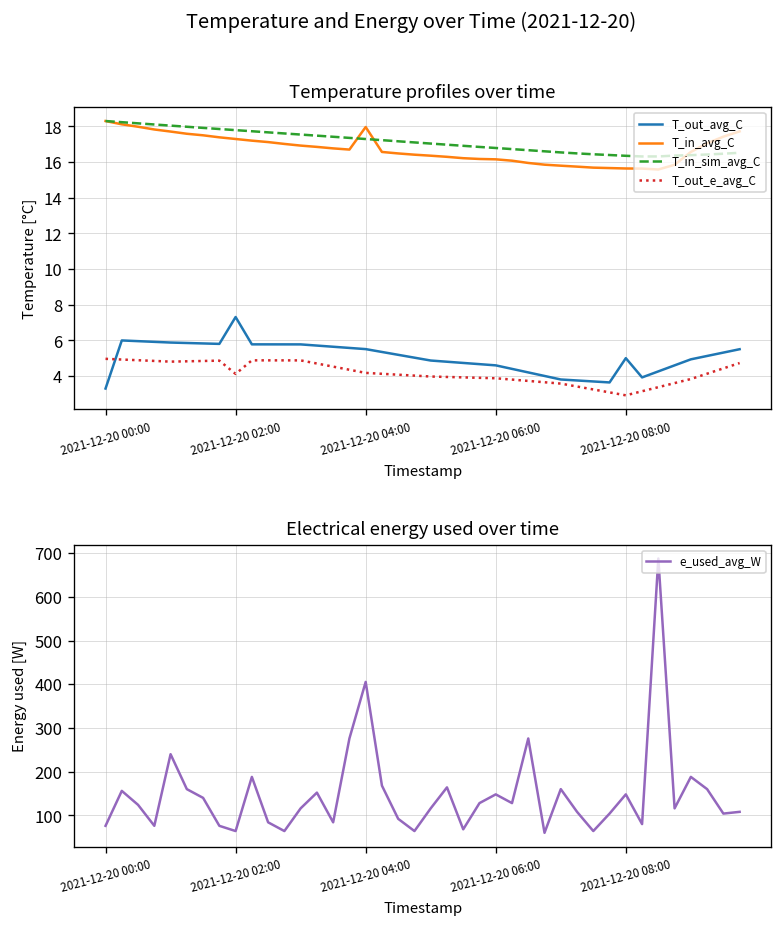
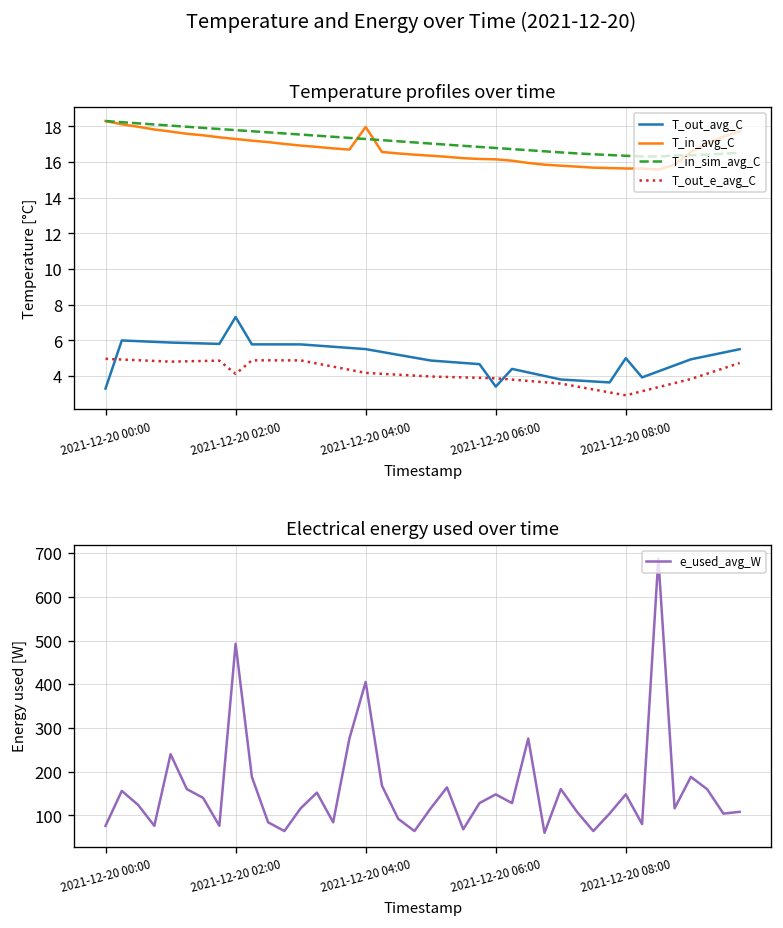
Temperature profiles over time, T_out_avg_C, 2021-12-20 06:00: 4.6 -> 3.4
Electrical energy used over time, 2021-12-20 02:00: 60 -> 490
